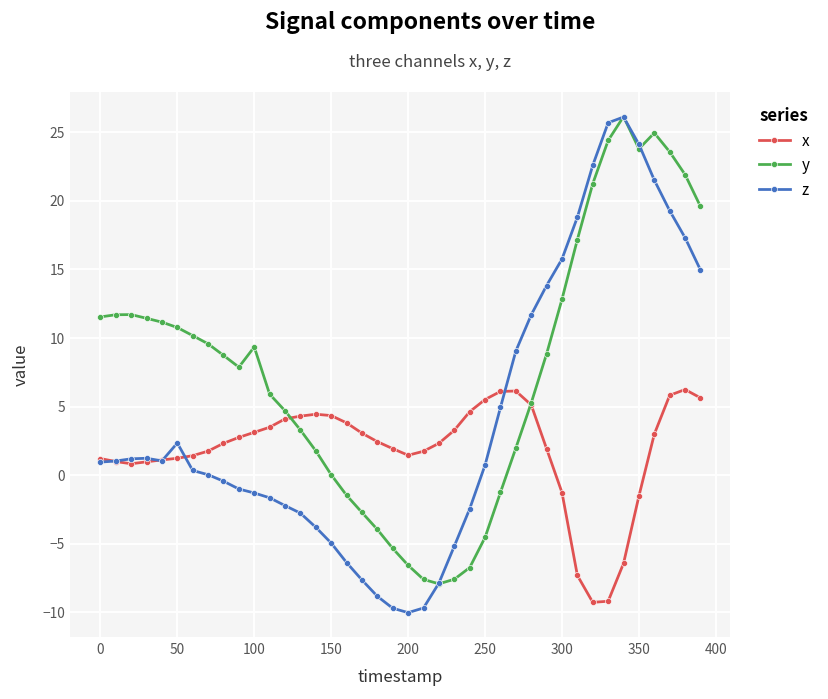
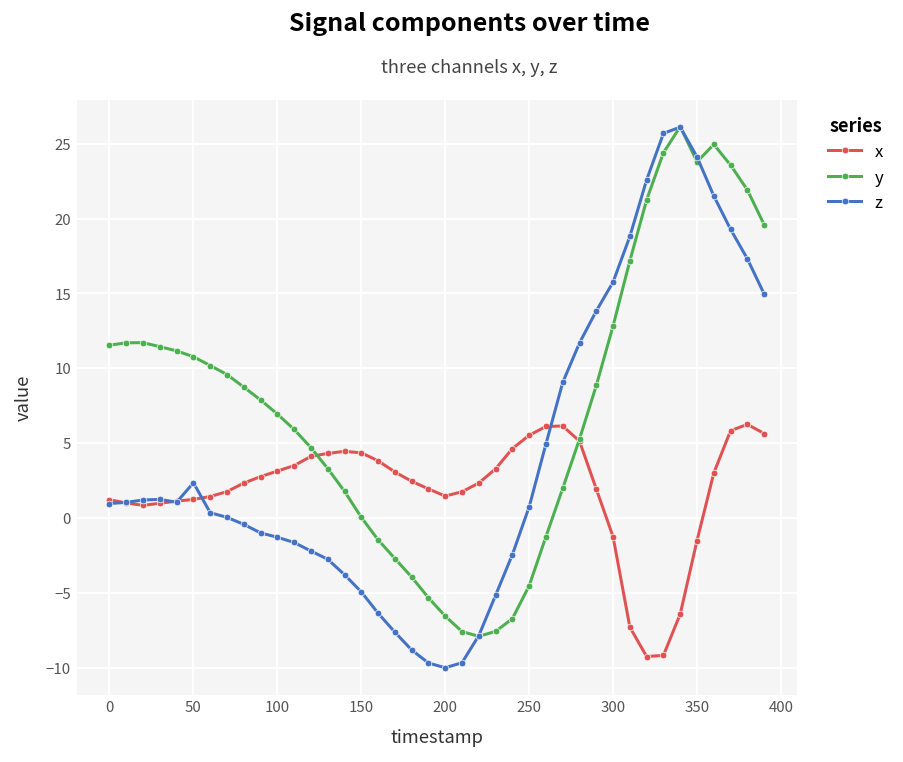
y, 100: 9.4 -> 6.9
